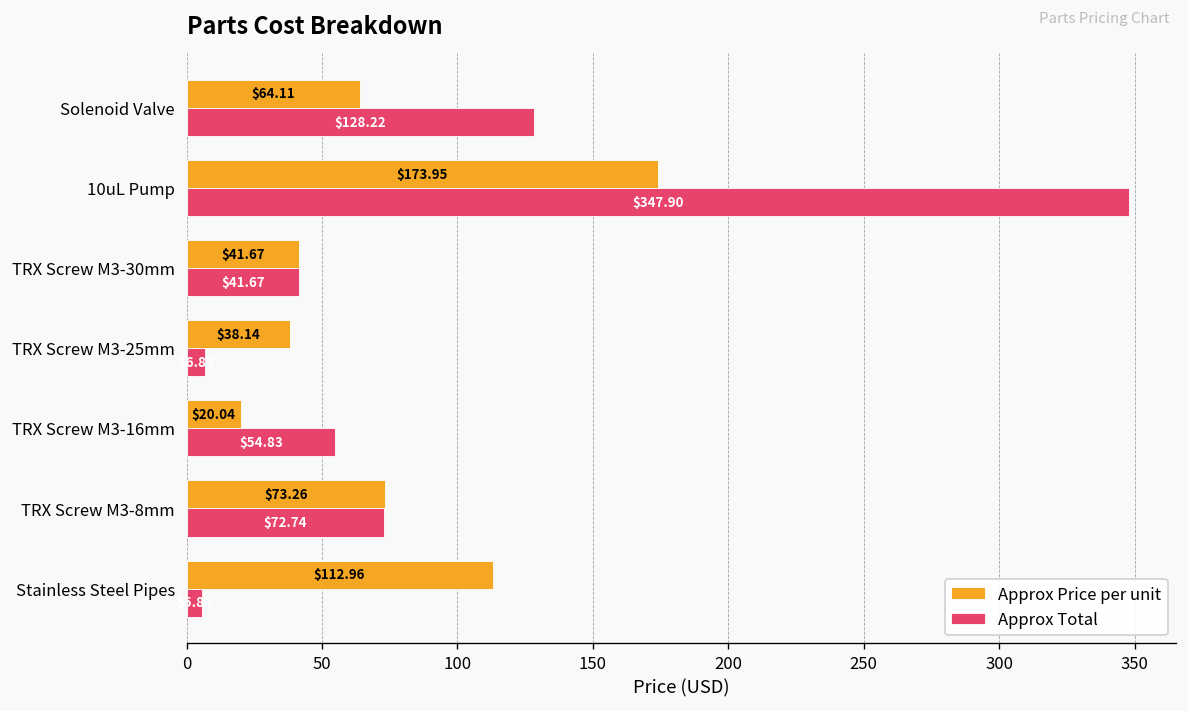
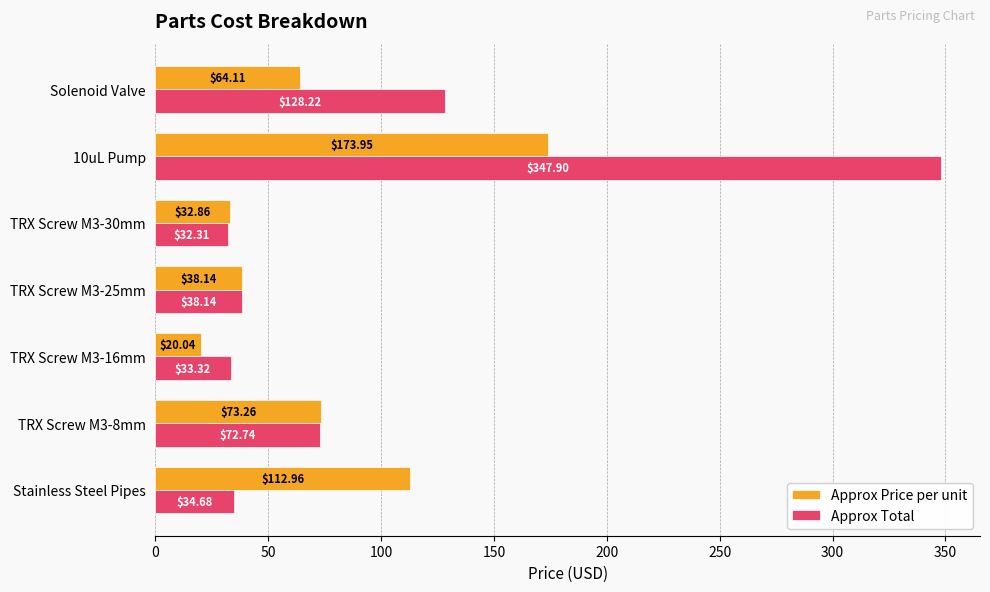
Approx Price per unit, TRX Screw M3-30mm: $41.67 -> $32.86
Approx Total, TRX Screw M3-30mm: $41.67 -> $32.31
Approx Total, TRX Screw M3-25mm: 7 -> 38
Approx Total, TRX Screw M3-16mm: $54.83 -> $33.32
Approx Total, Stainless Steel Pipes: 6 -> 35
